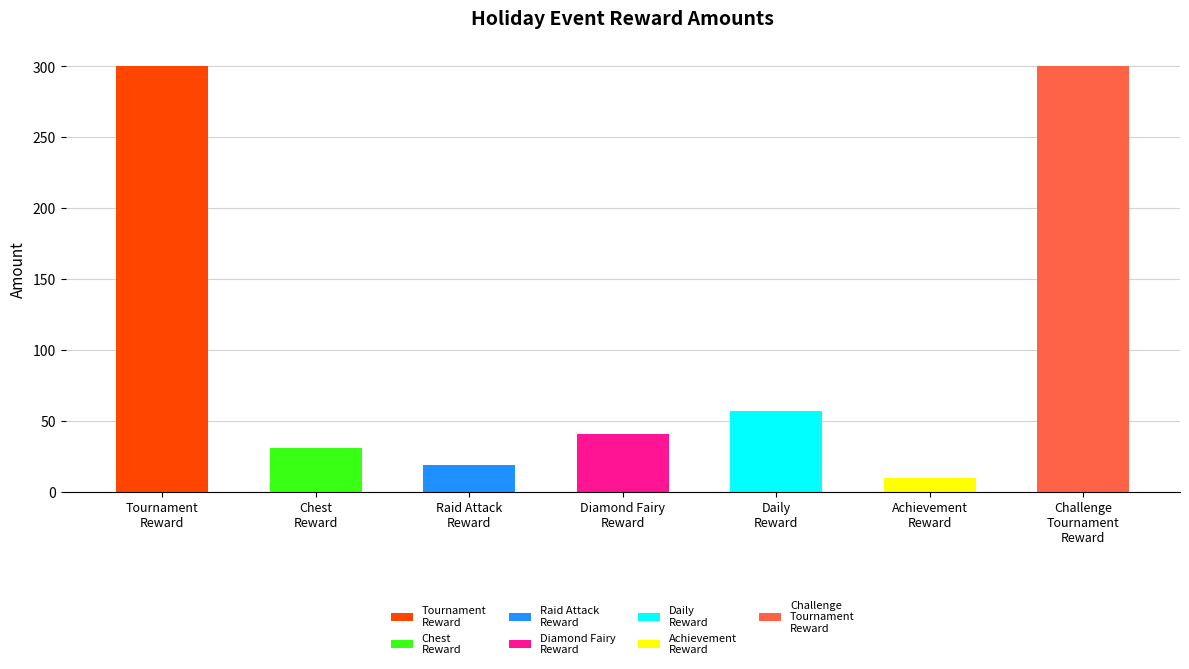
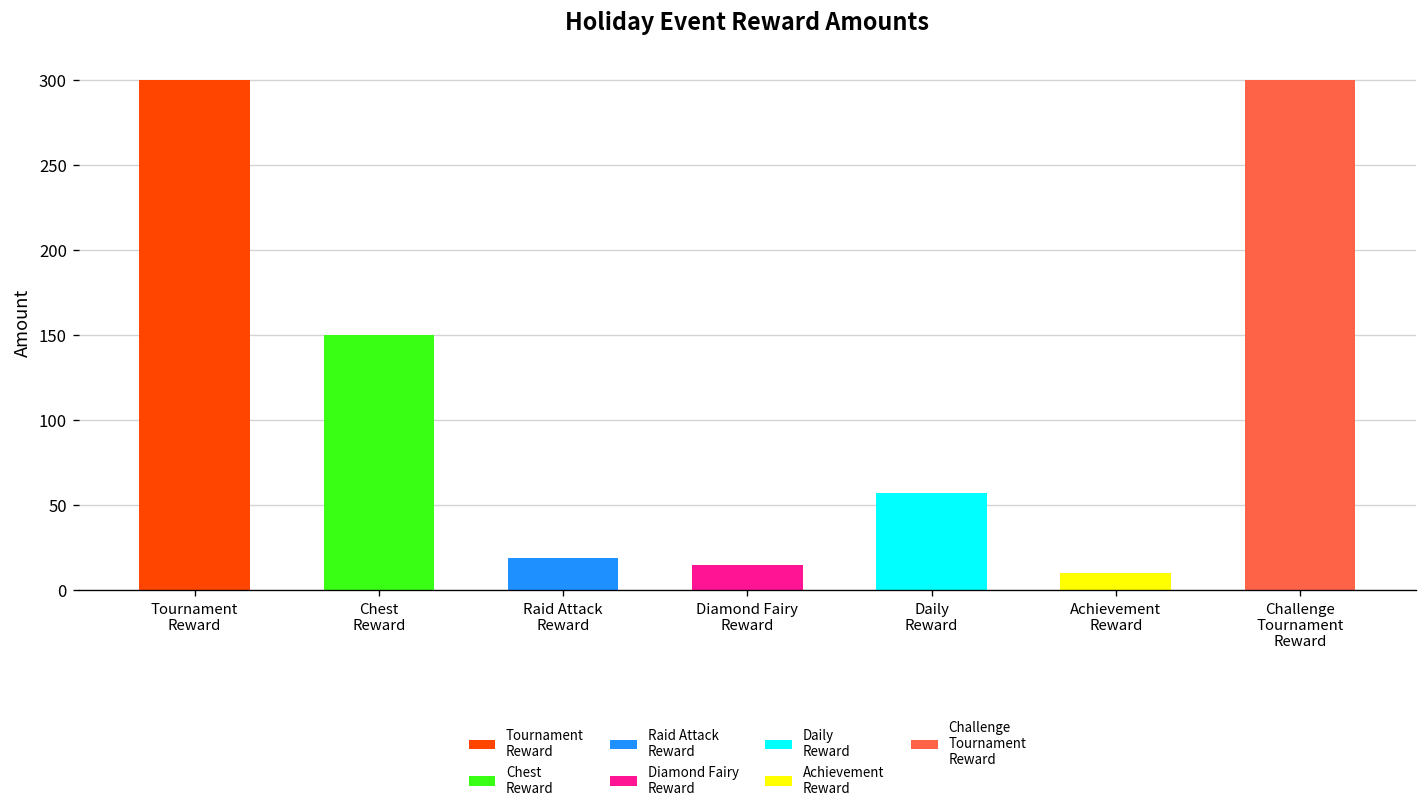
Chest Reward: 31 -> 150
Diamond Fairy Reward: 41 -> 15
